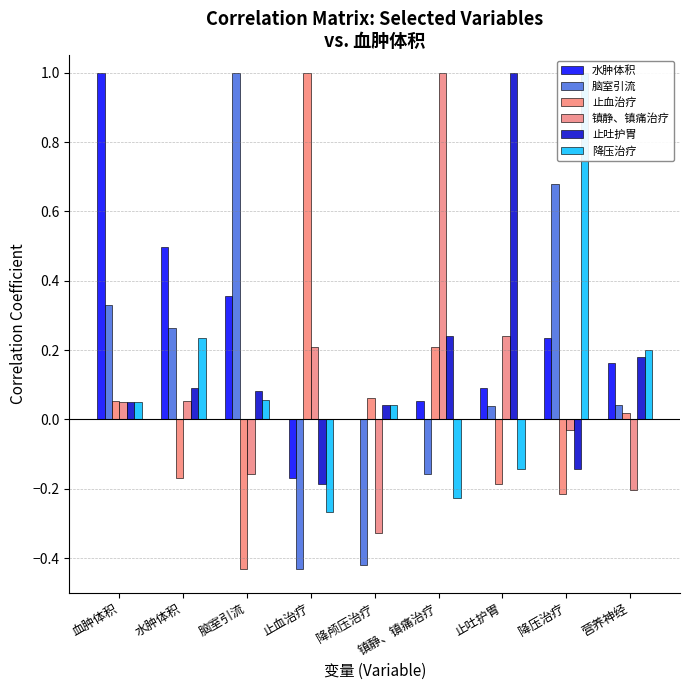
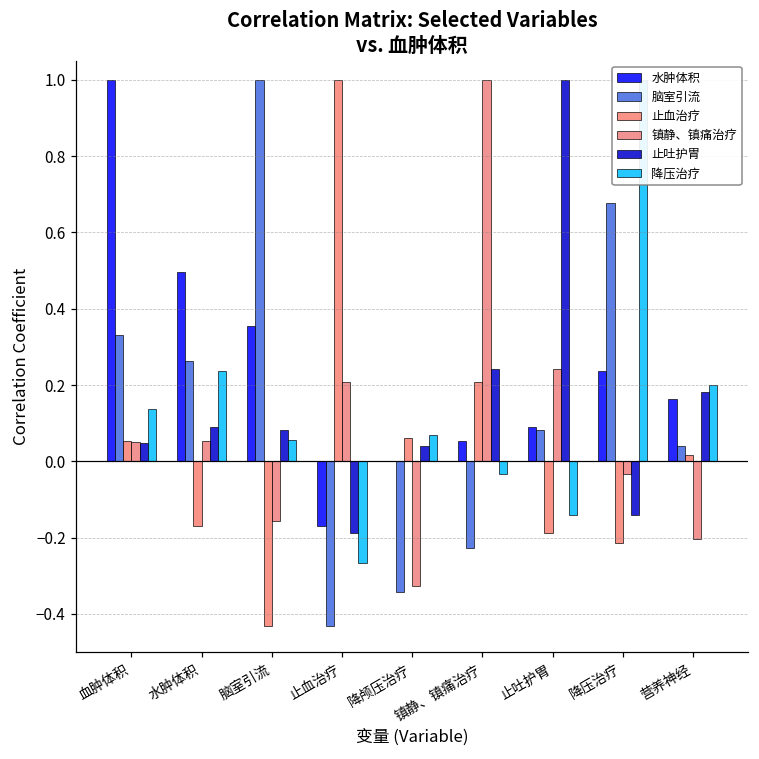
降压治疗, 血肿体积: 0.05 -> 0.14
脑室引流, 降颅压治疗: -0.42 -> -0.34
降压治疗, 降颅压治疗: 0.04 -> 0.07
脑室引流, 镇静、镇痛治疗: -0.16 -> -0.23
降压治疗, 镇静、镇痛治疗: -0.23 -> -0.03
脑室引流, 止吐护胃: 0.04 -> 0.08
